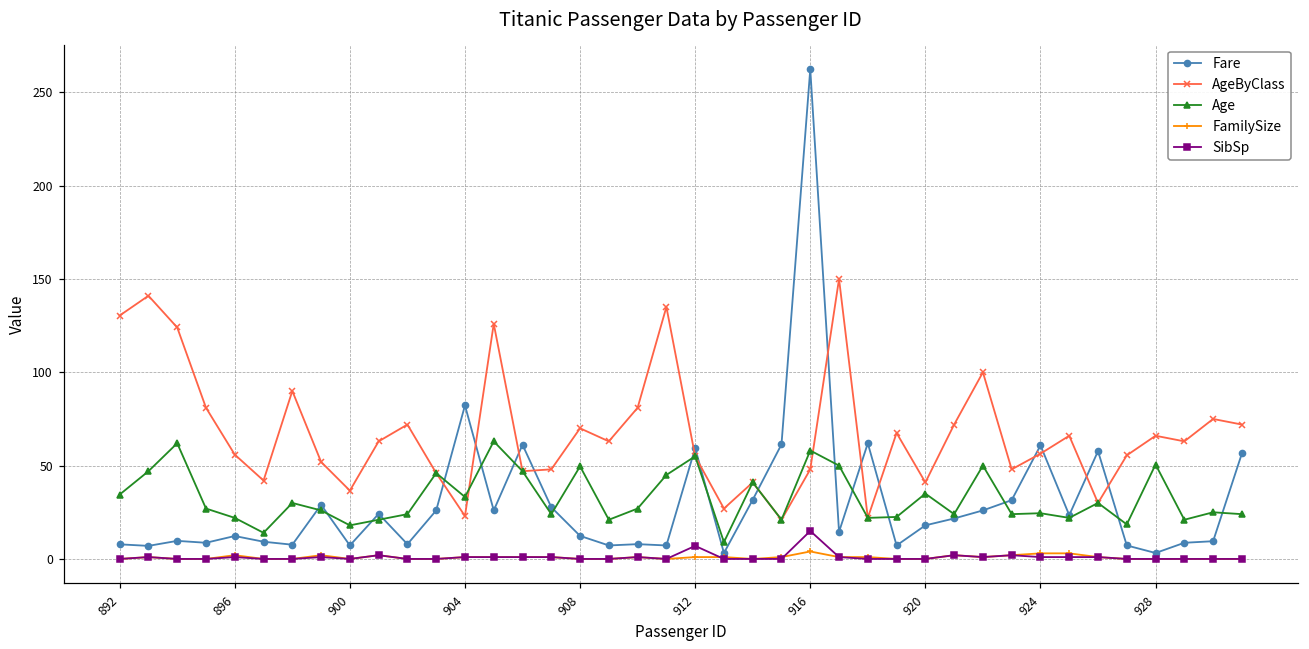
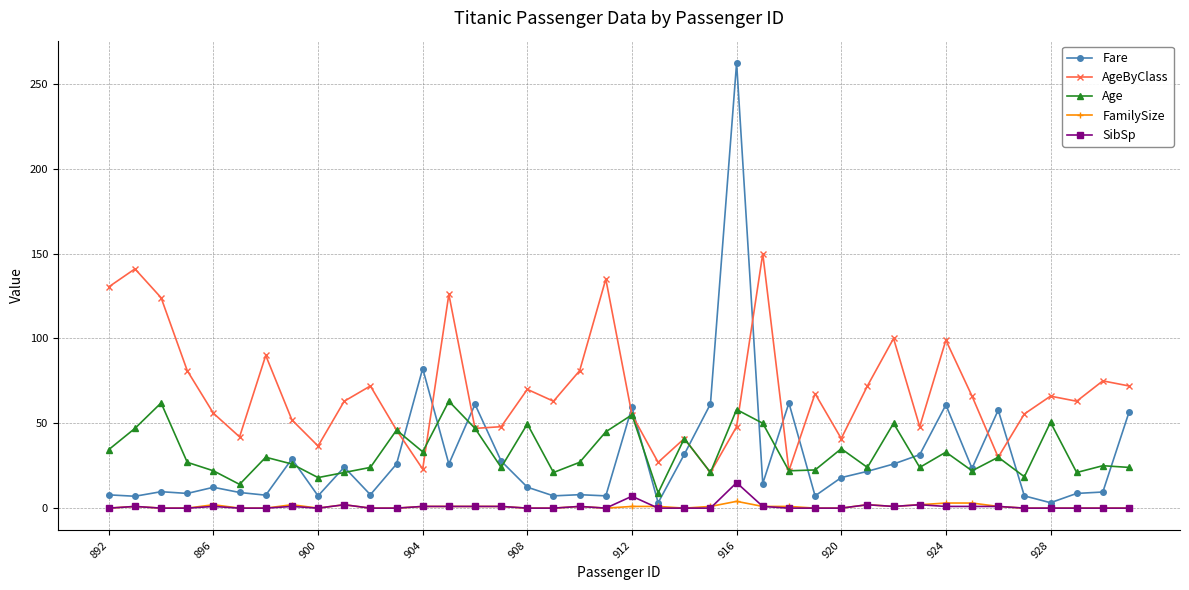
AgeByClass, 924: 56 -> 99
Age, 924: 25 -> 33
